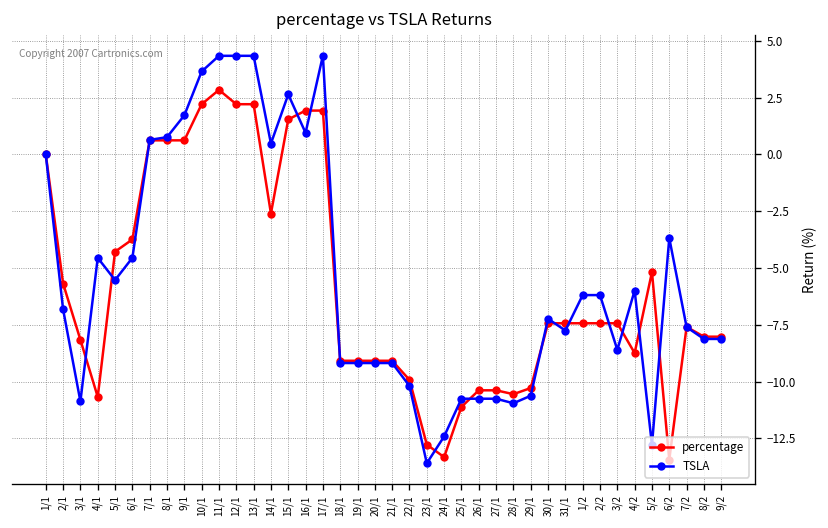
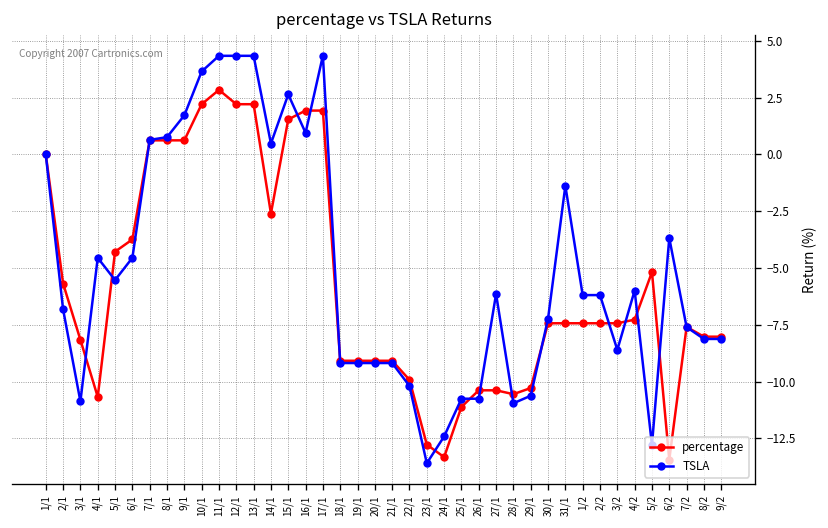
TSLA, 27/1: -10.8 -> -6.1
TSLA, 31/1: -7.8 -> -1.4
percentage, 4/2: -8.7 -> -7.3
